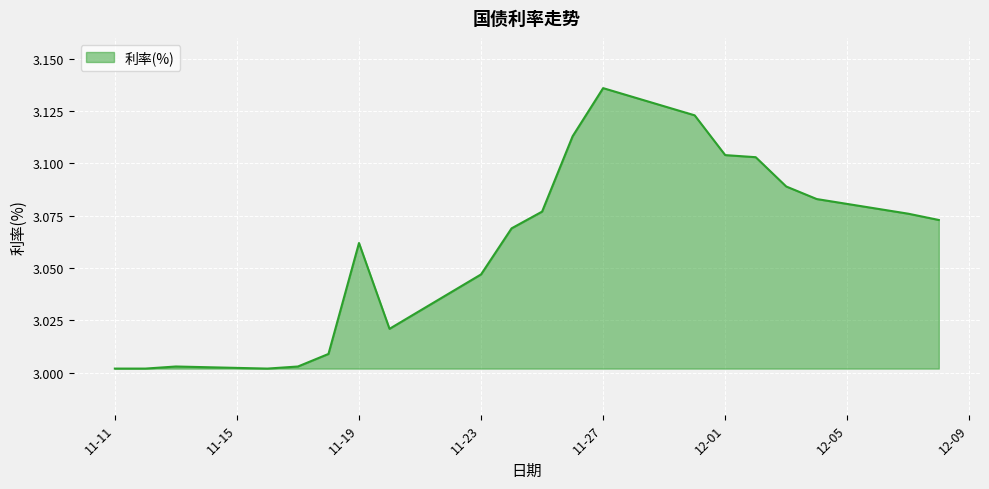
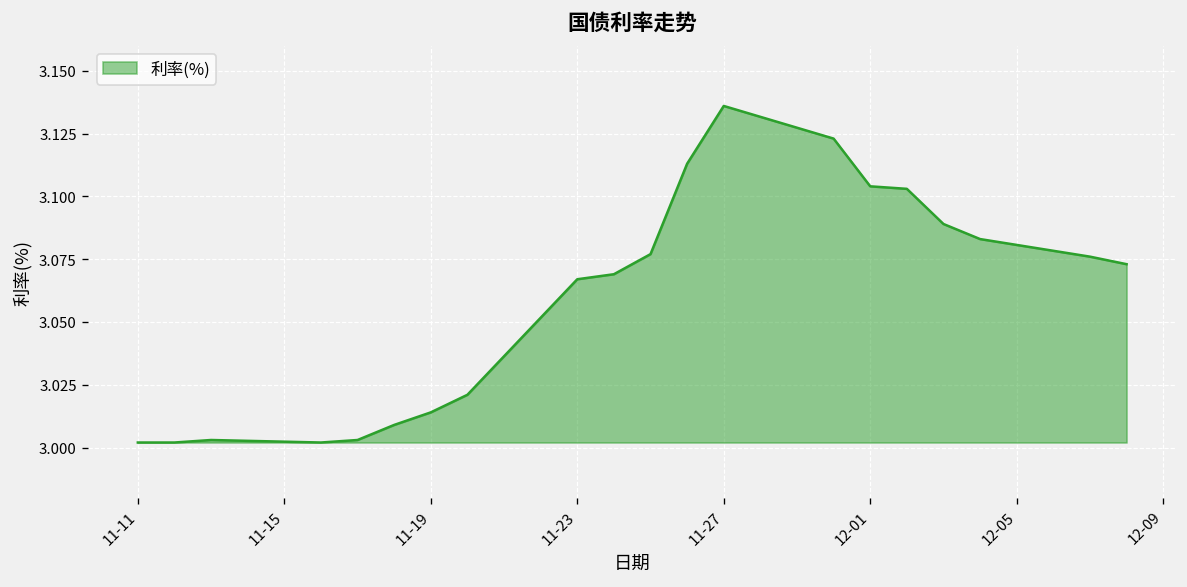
11-19: 3.062 -> 3.014
11-23: 3.047 -> 3.067
